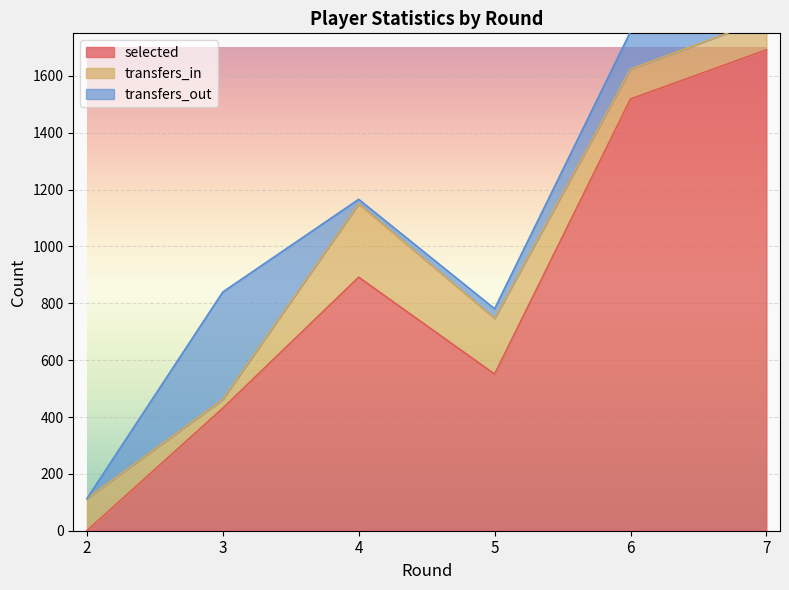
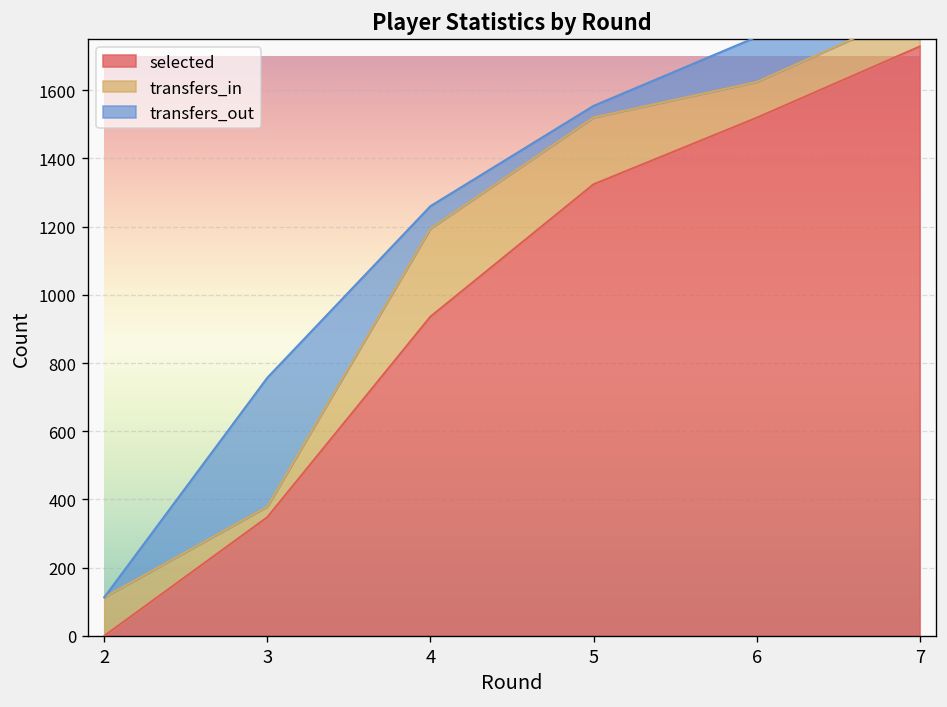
selected, 3: 430 -> 350
selected, 4: 890 -> 940
transfers_out, 4: 20 -> 70
selected, 5: 550 -> 1320
selected, 7: 1690 -> 1730
